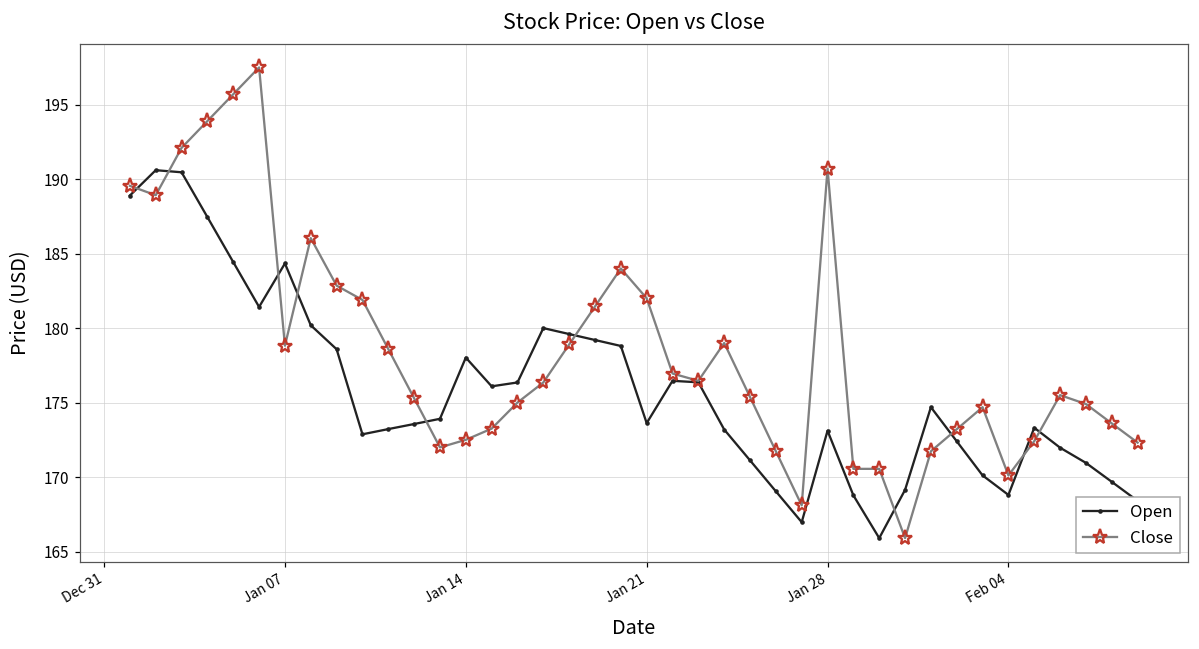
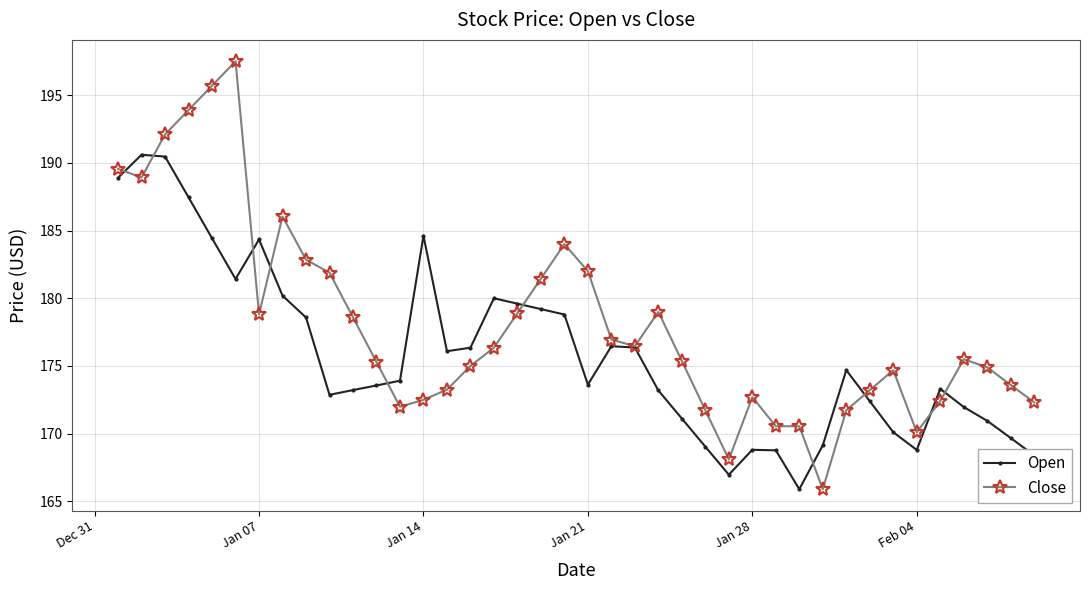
Open, Jan 14: 178.0 -> 184.6
Open, Jan 28: 173.1 -> 168.8
Close, Jan 28: 190.7 -> 172.7
